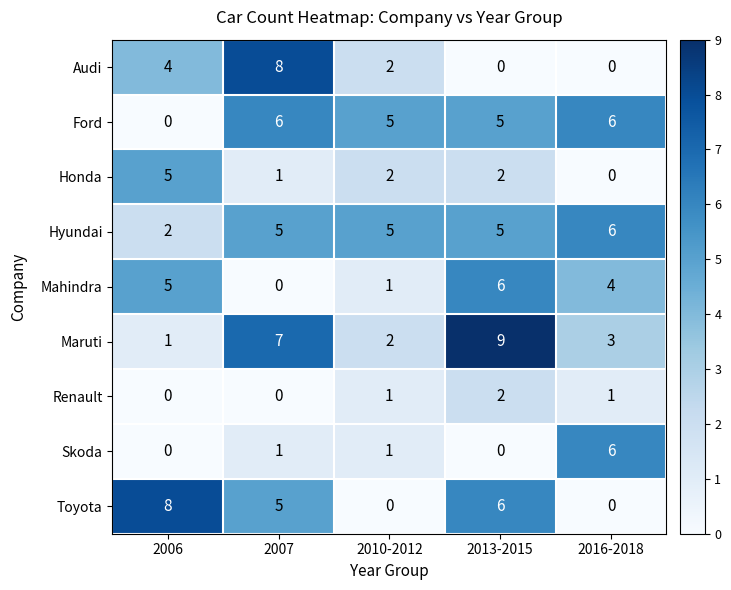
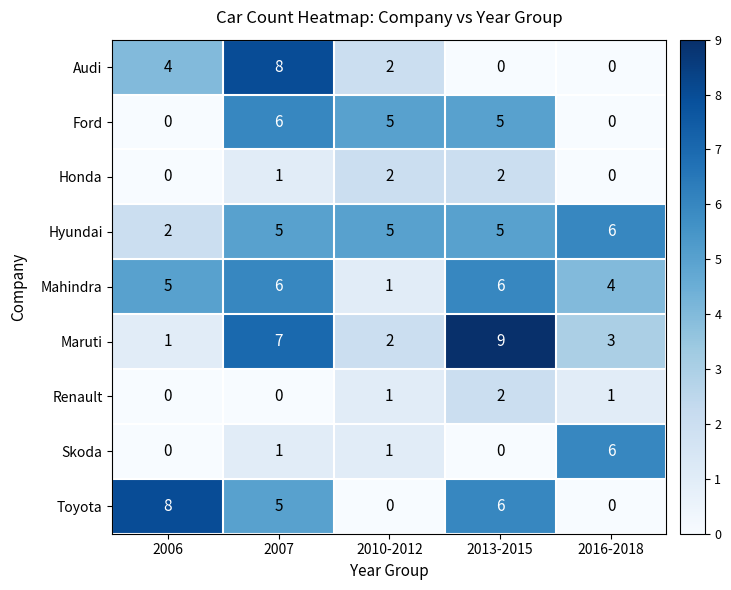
Ford, 2016-2018: 6 -> 0
Honda, 2006: 5 -> 0
Mahindra, 2007: 0 -> 6
